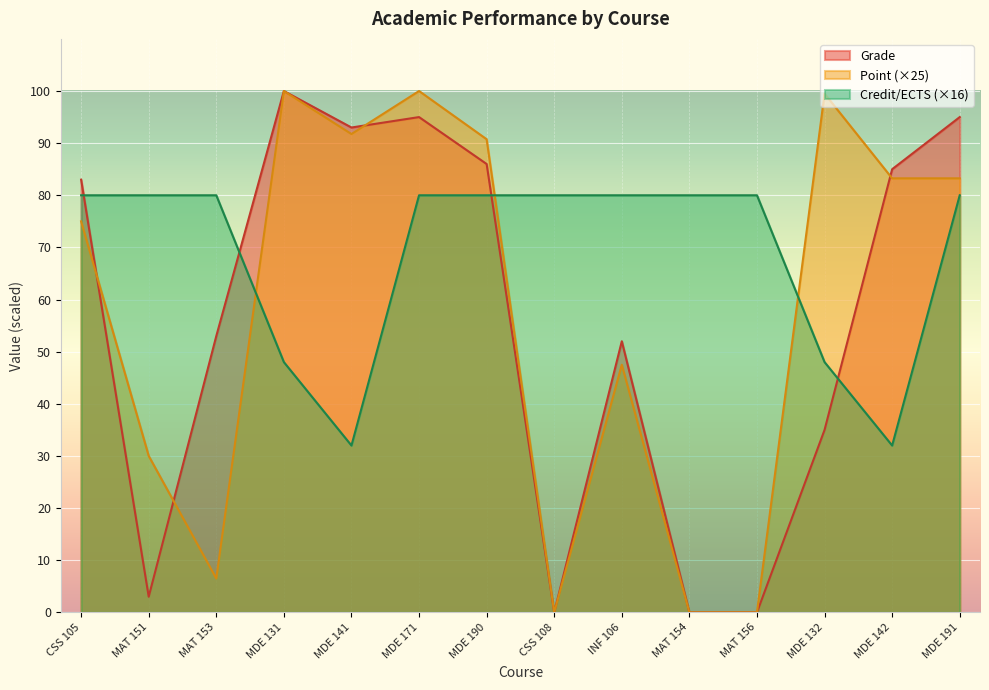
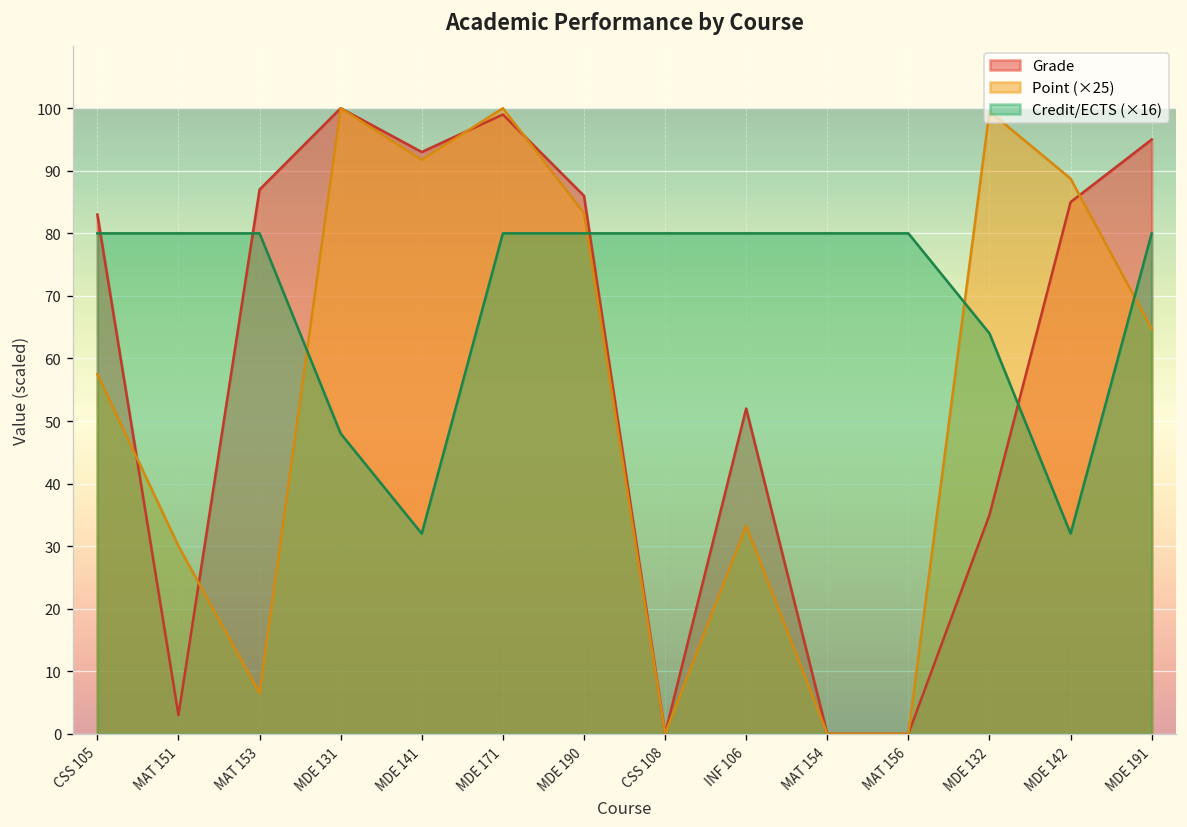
Point (×25), CSS 105: 75 -> 57
Grade, MAT 153: 53 -> 87
Grade, MDE 171: 95 -> 99
Point (×25), MDE 190: 91 -> 83
Point (×25), INF 106: 48 -> 33
Credit/ECTS (×16), MDE 132: 48 -> 64
Point (×25), MDE 142: 83 -> 89
Point (×25), MDE 191: 83 -> 65
